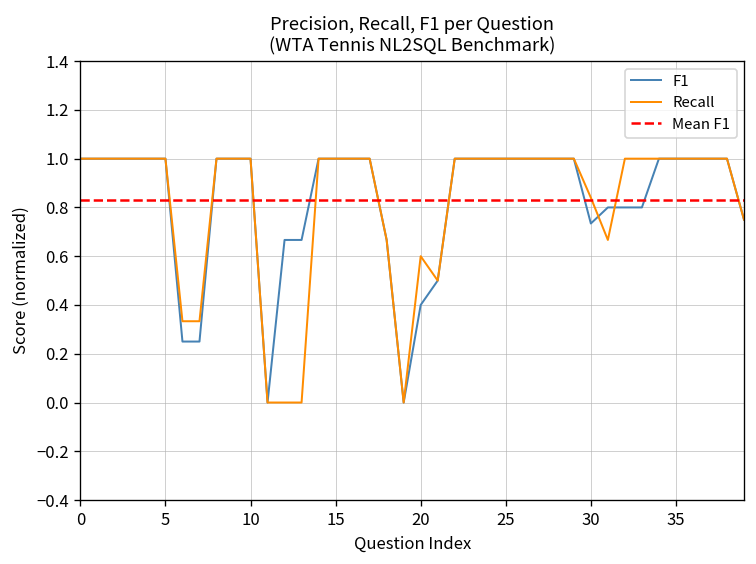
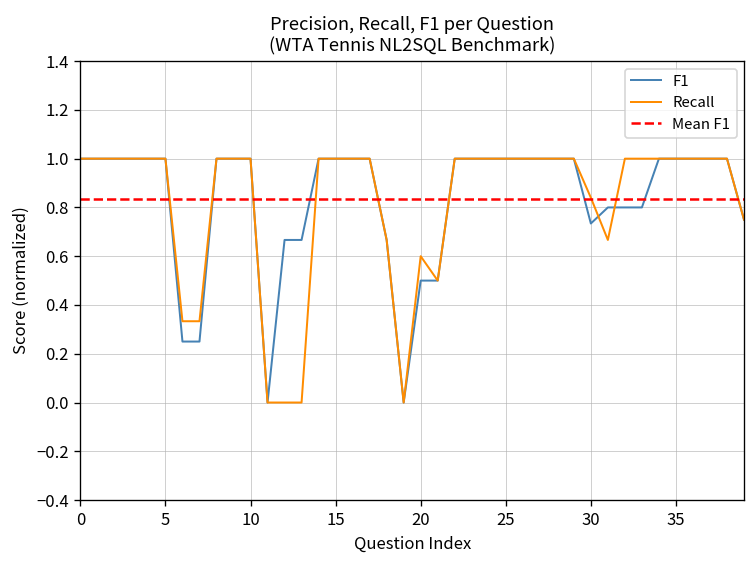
F1, 20: 0.4 -> 0.5
